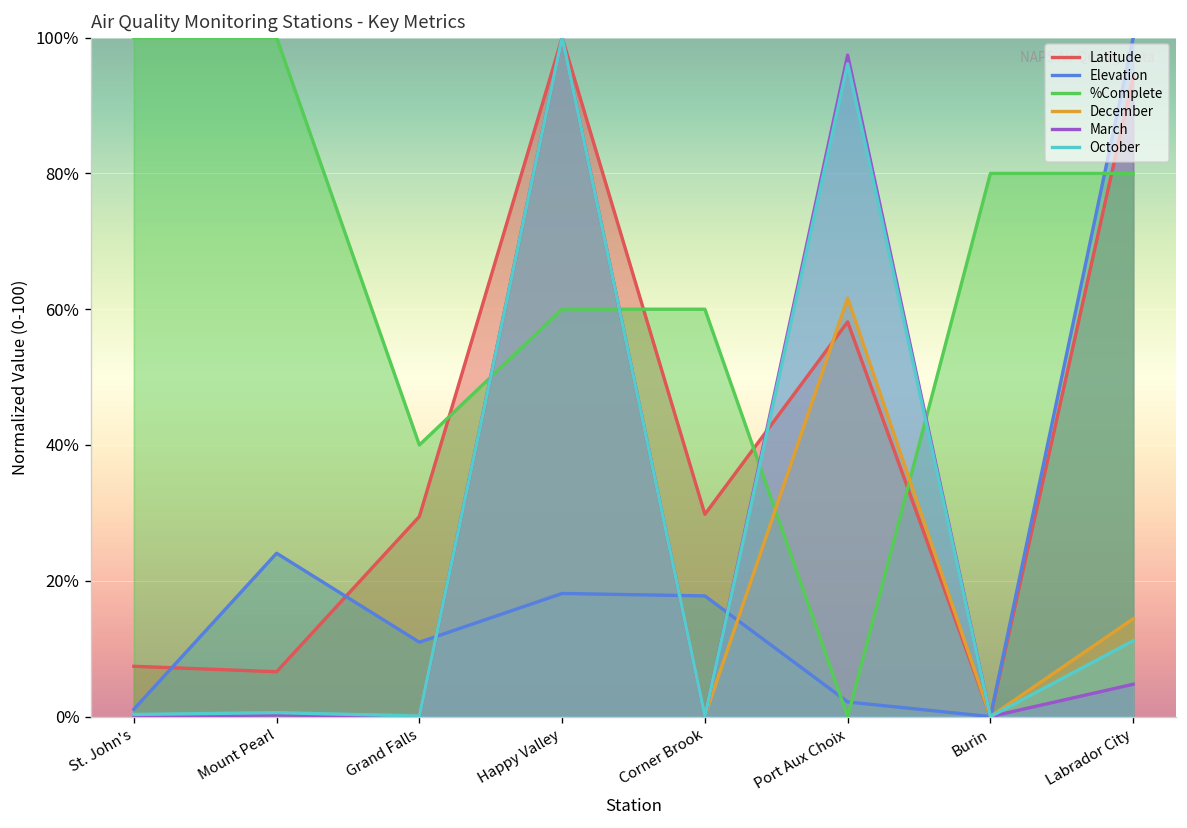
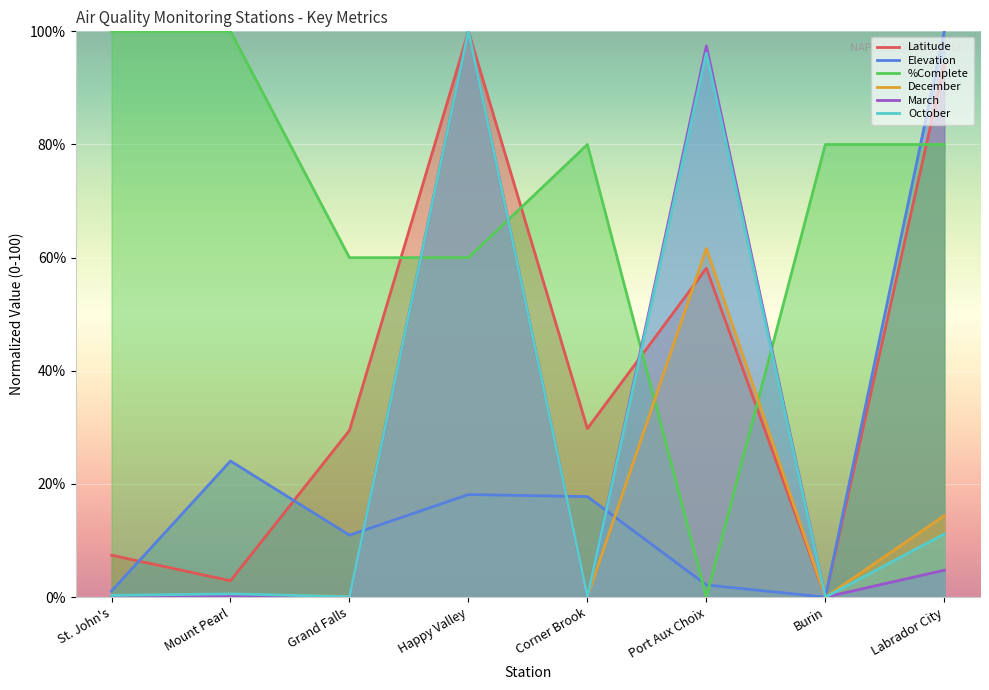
Latitude, Mount Pearl: 7% -> 3%
%Complete, Grand Falls: 40% -> 60%
%Complete, Corner Brook: 60% -> 80%
